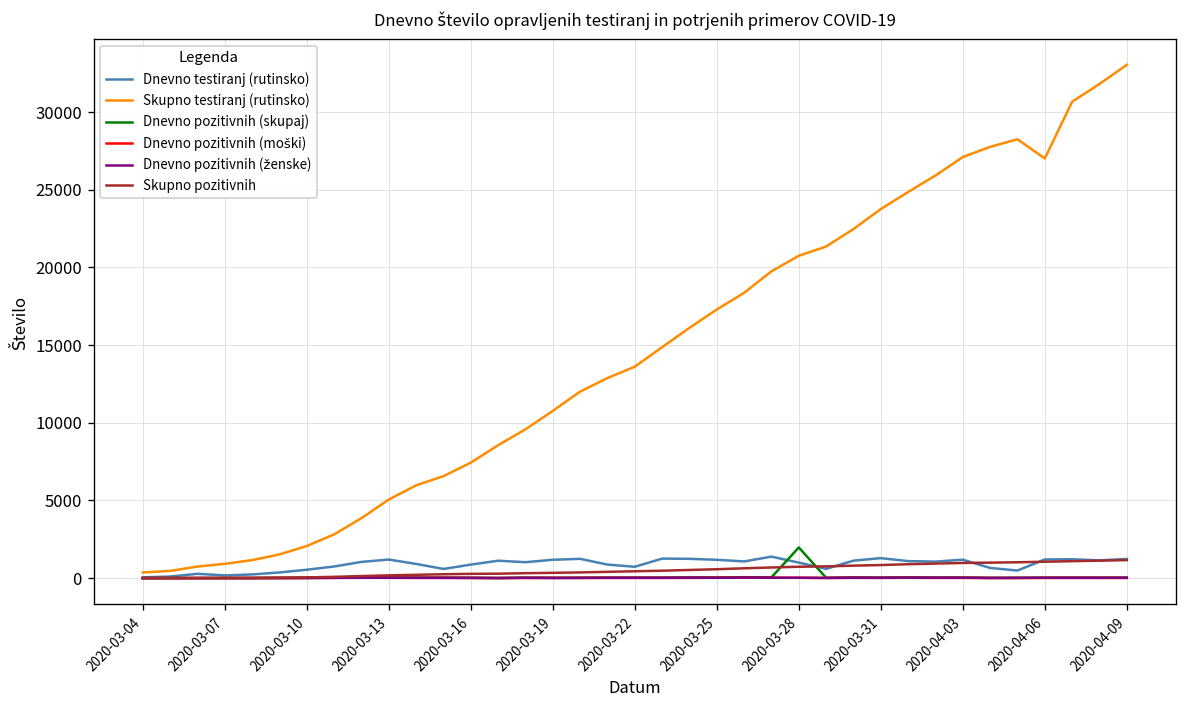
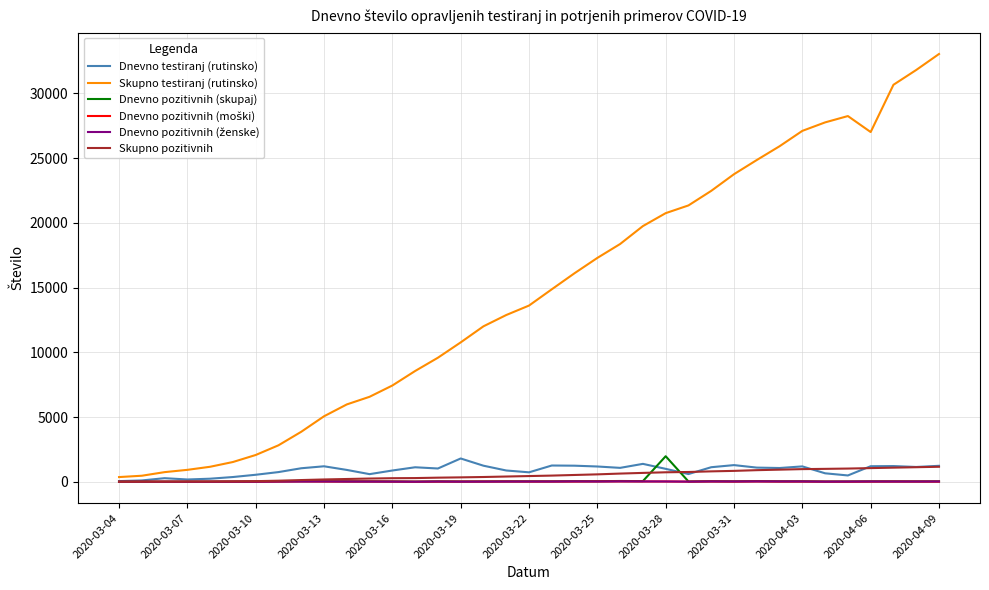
Dnevno testiranj (rutinsko), 2020-03-19: 1200 -> 1800
